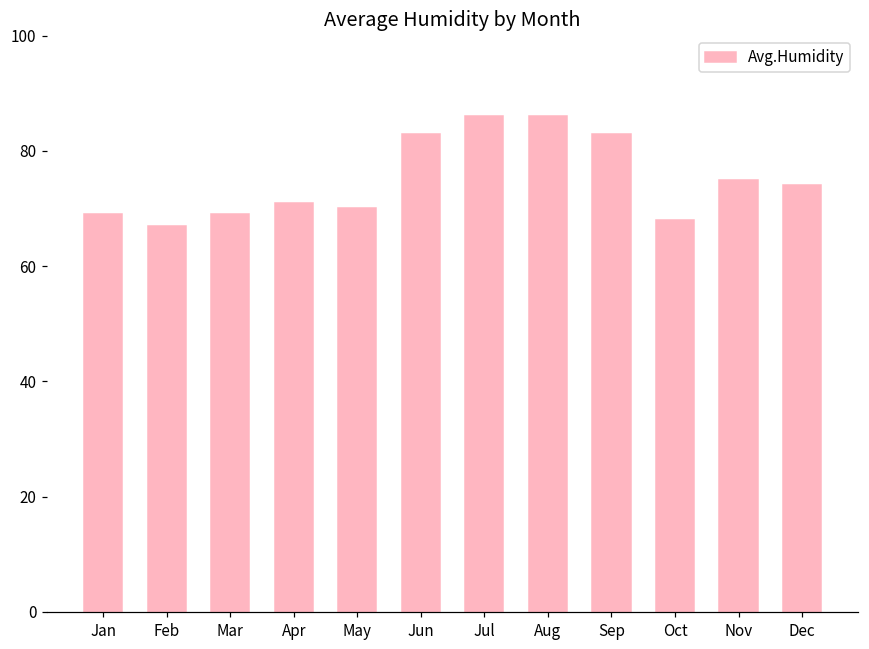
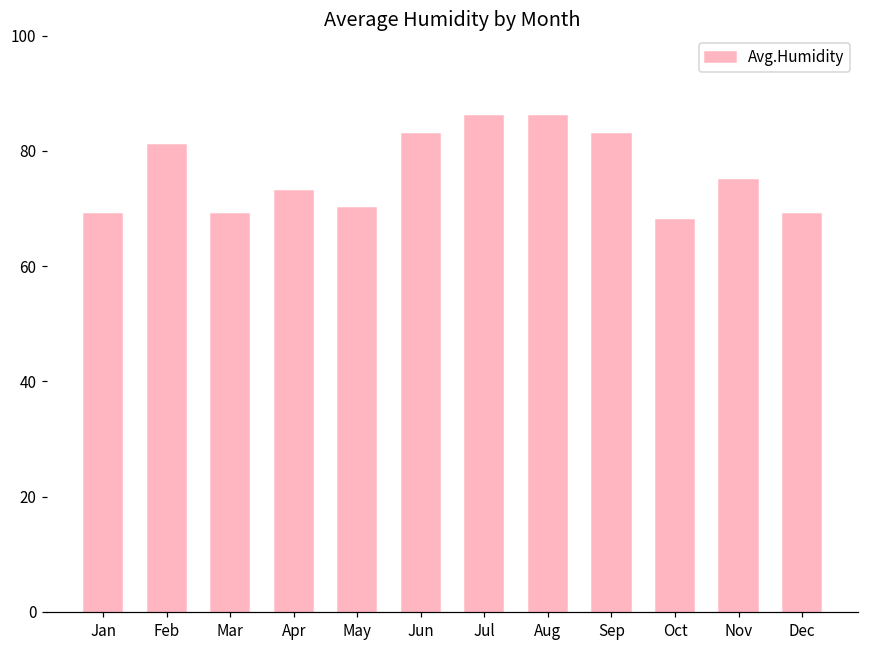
Feb: 67 -> 81
Apr: 71 -> 73
Dec: 74 -> 69
